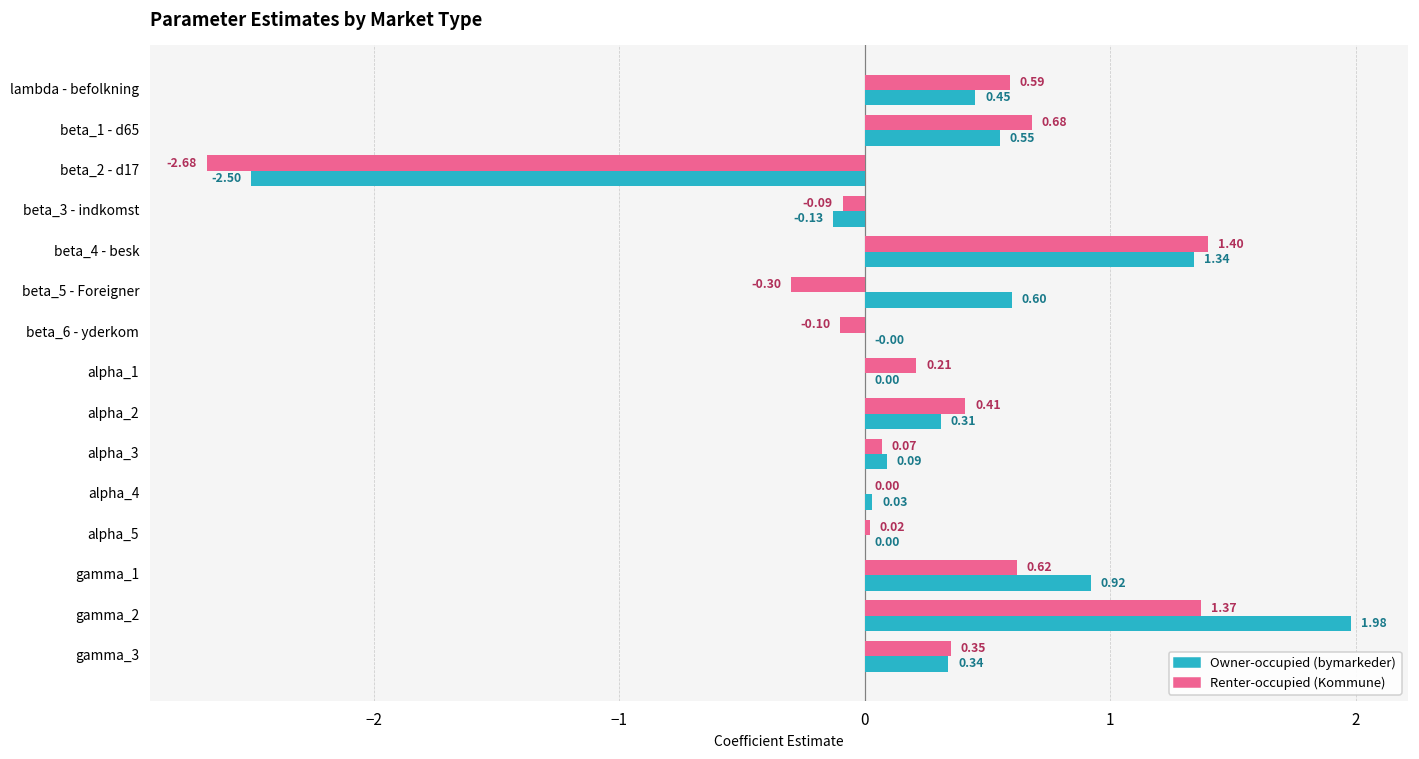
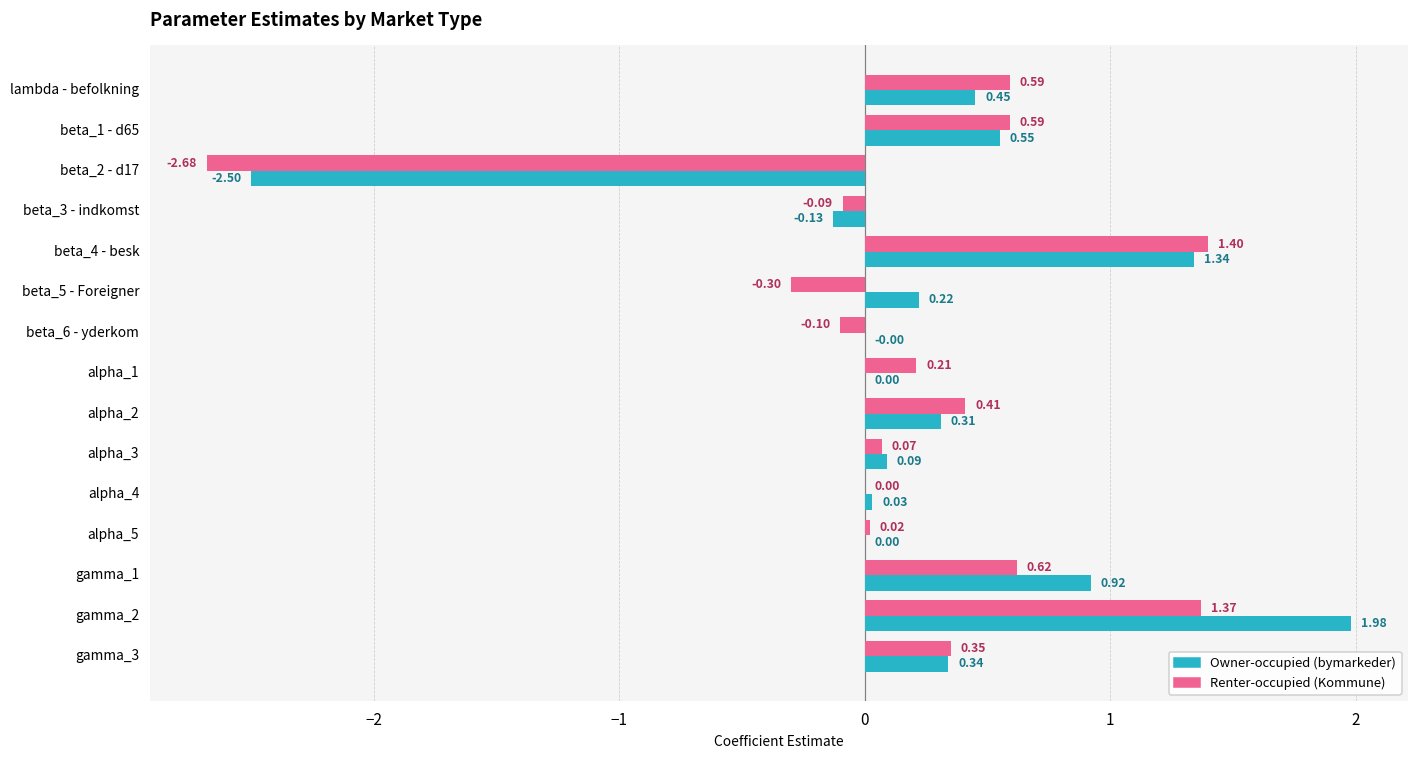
Renter-occupied (Kommune), beta_1 - d65: 0.68 -> 0.59
Owner-occupied (bymarkeder), beta_5 - Foreigner: 0.60 -> 0.22
